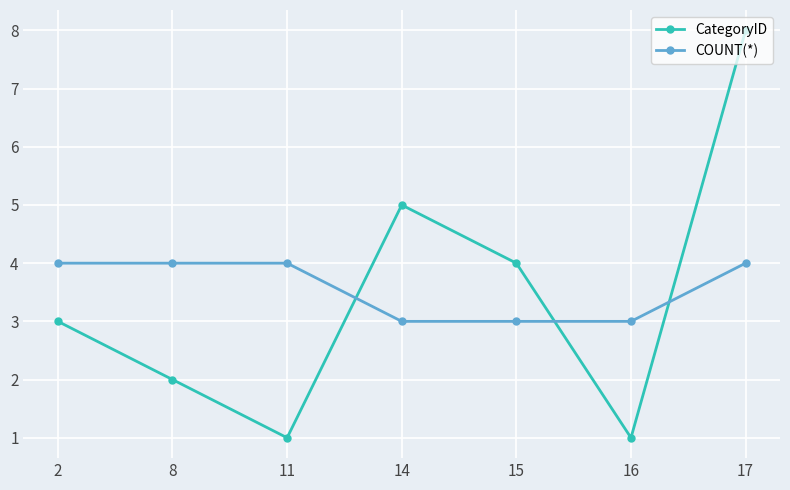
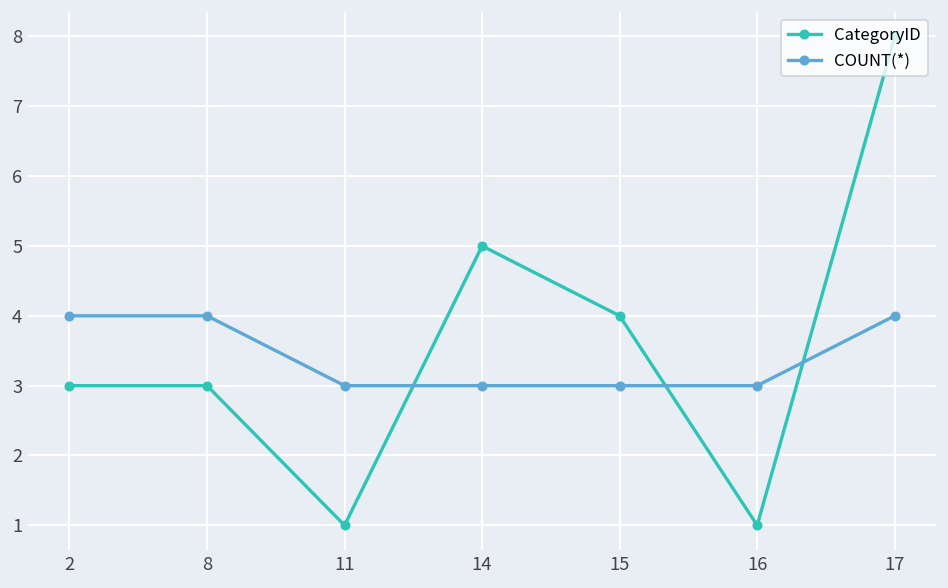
CategoryID, 8: 2 -> 3
COUNT(*), 11: 4 -> 3
